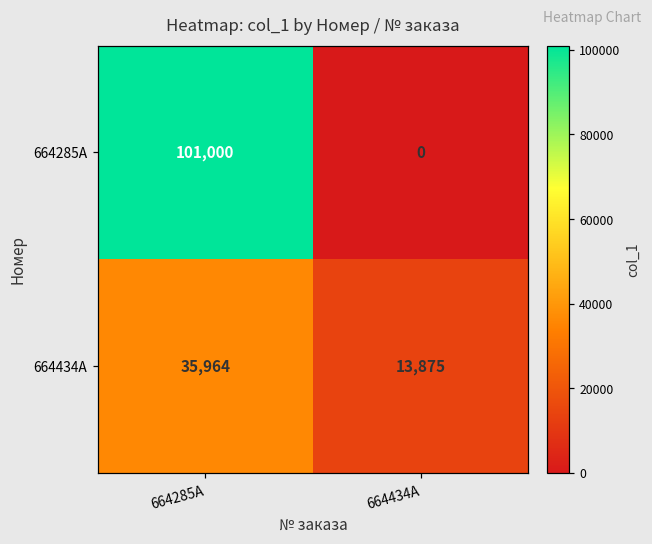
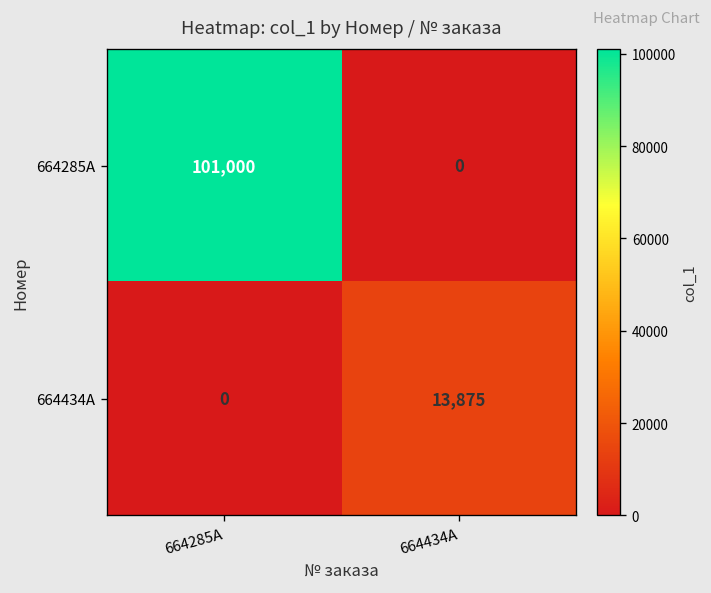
664434A, 664285A: 35,964 -> 0
